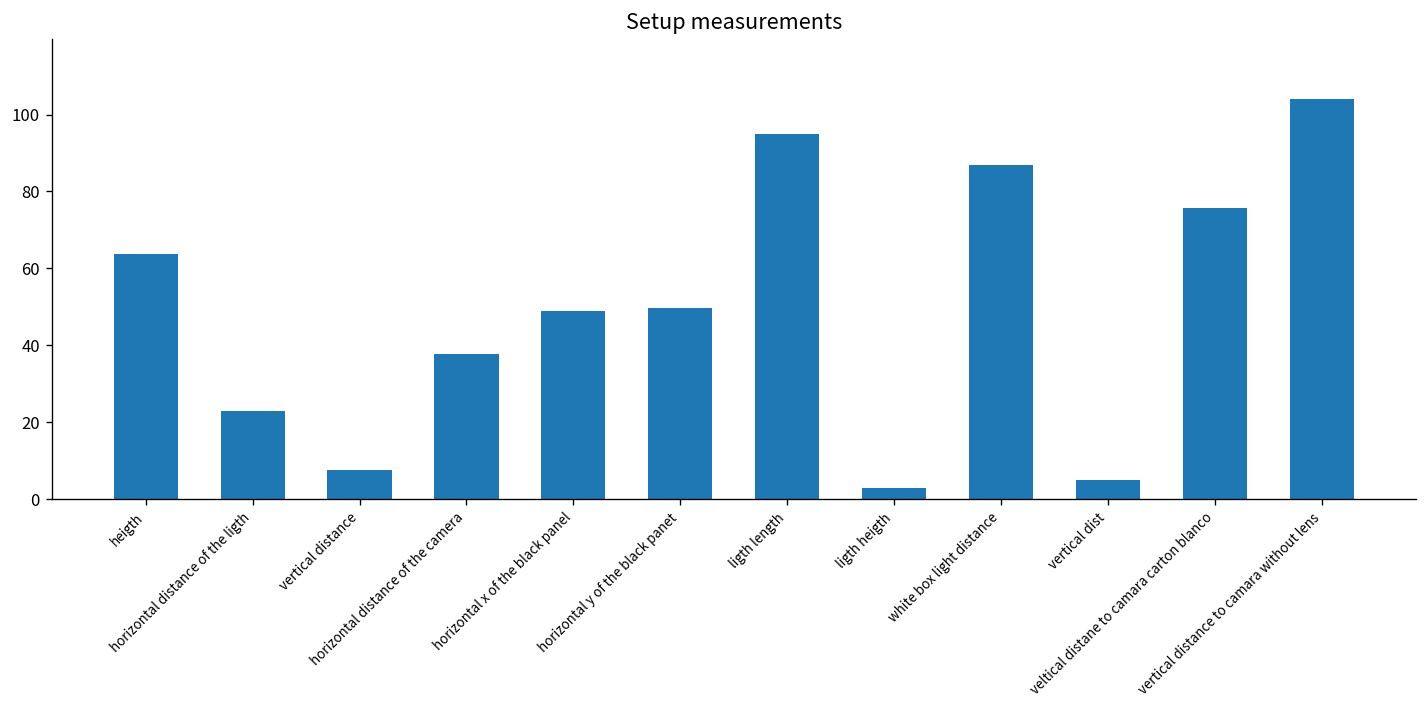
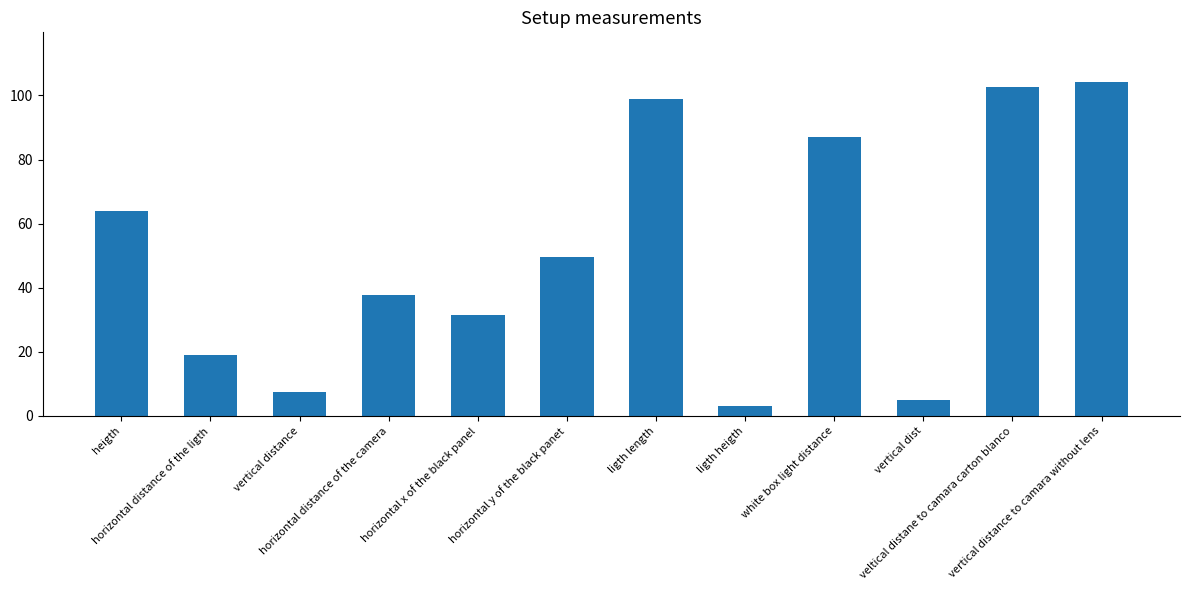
horizontal distance of the ligth: 23 -> 19
horizontal x of the black panel: 49 -> 32
ligth length: 95 -> 99
veltical distane to camara carton blanco: 76 -> 103
